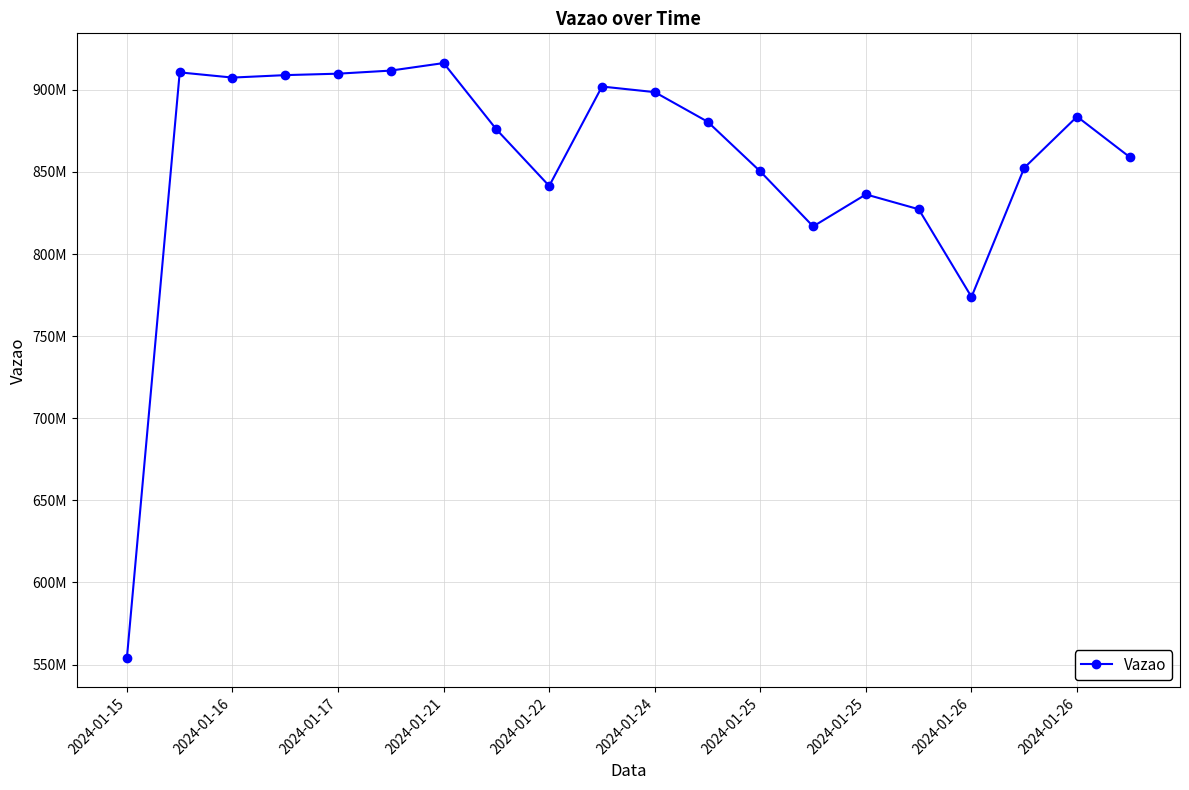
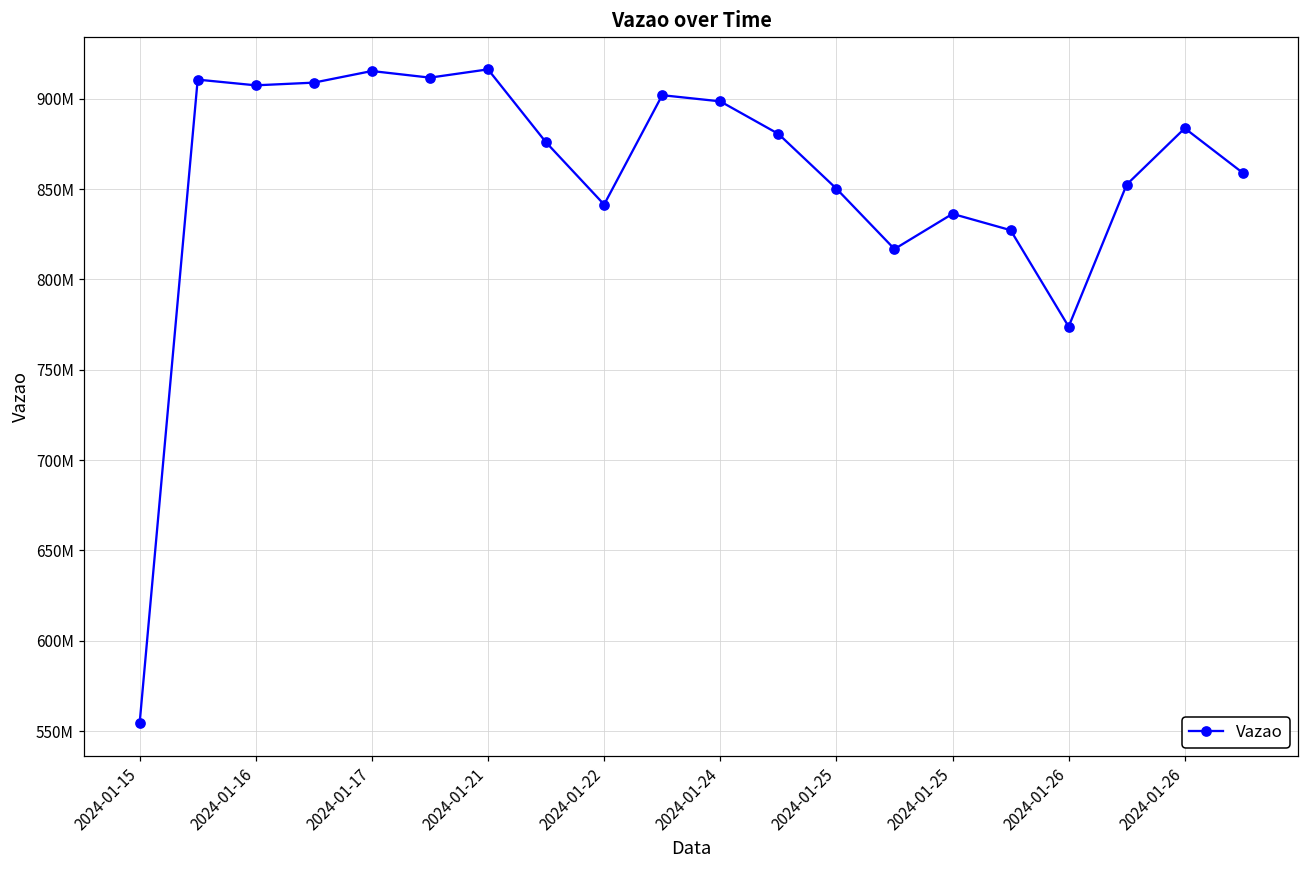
2024-01-17: 910000000 -> 915000000
